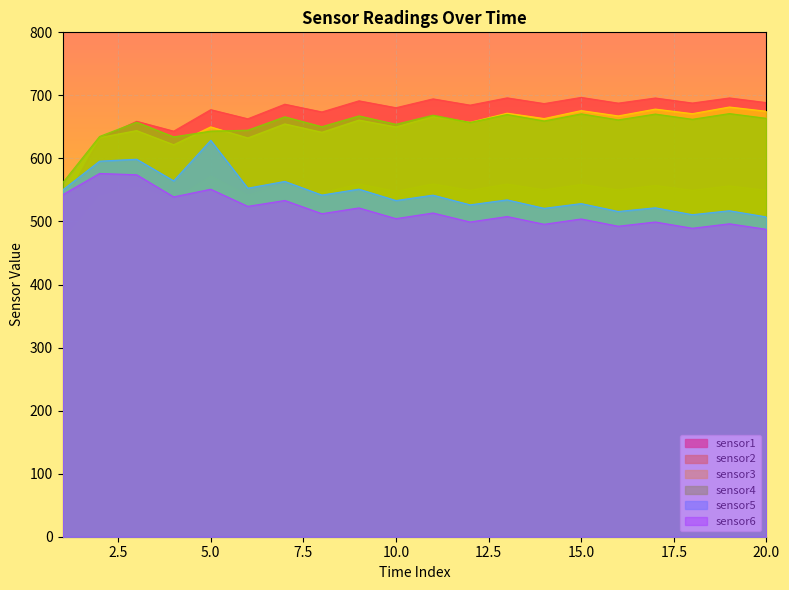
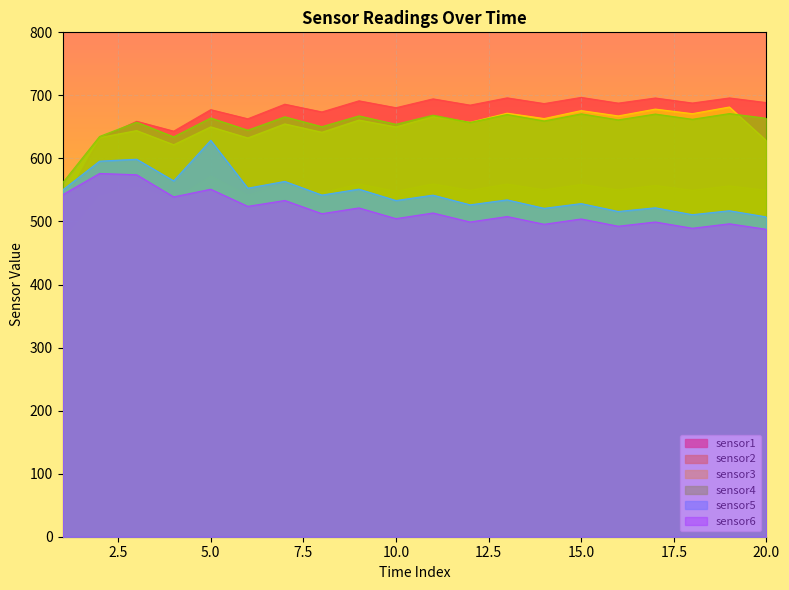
sensor4, 5.0: 640 -> 660
sensor3, 20.0: 670 -> 630
